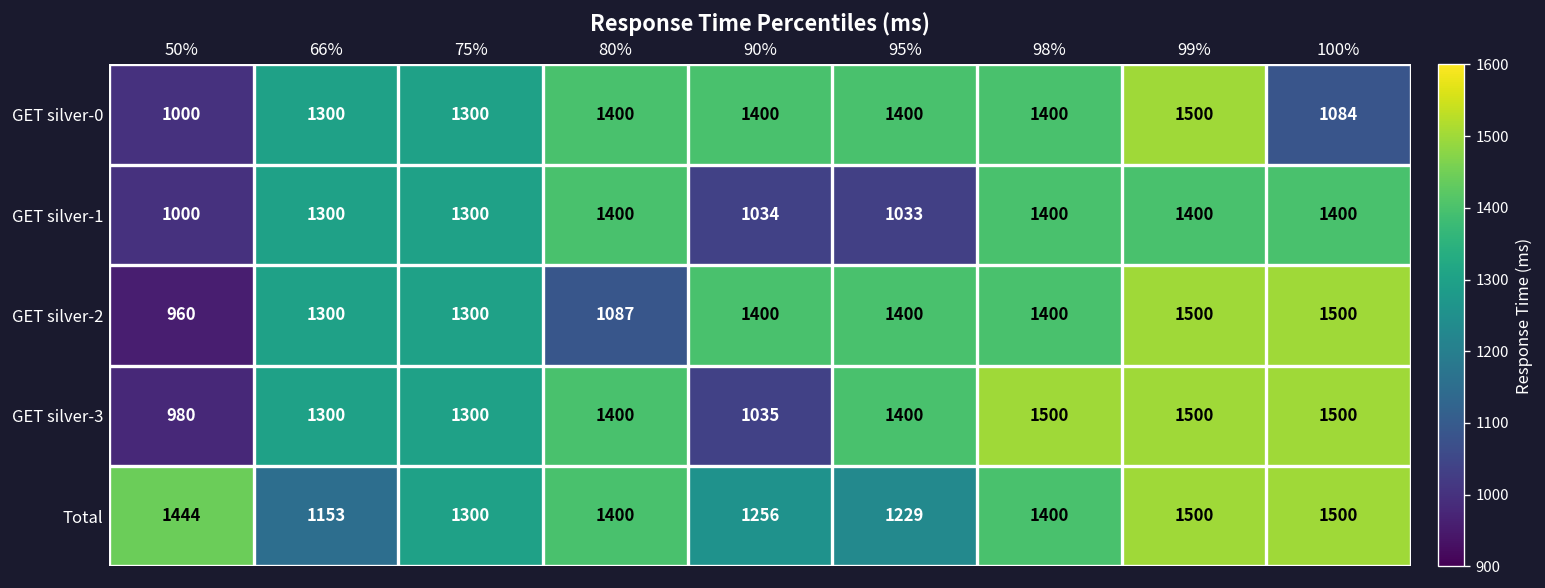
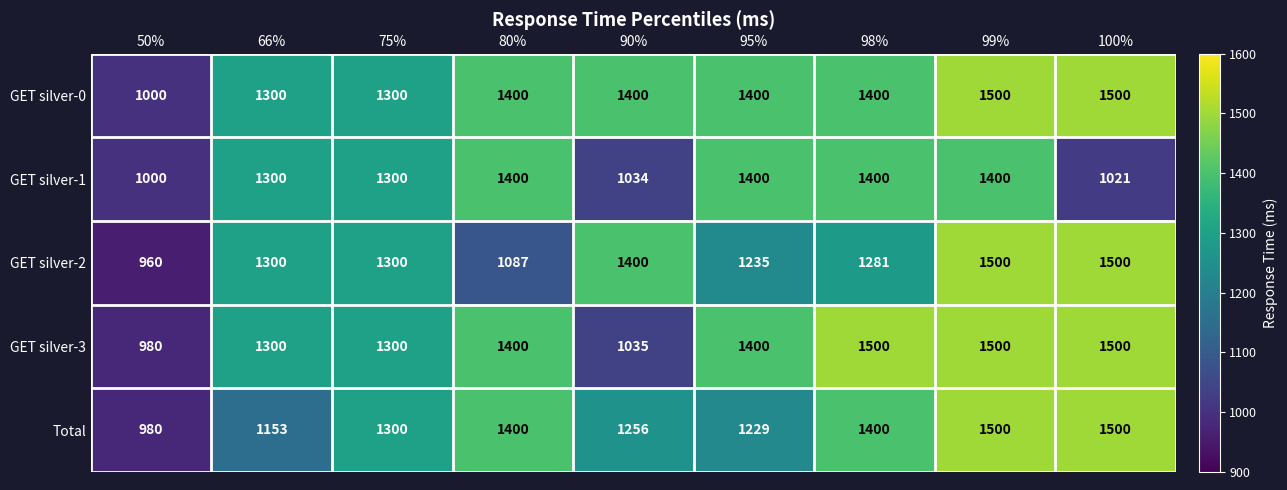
GET silver-0, 100%: 1084 -> 1500
GET silver-1, 95%: 1033 -> 1400
GET silver-1, 100%: 1400 -> 1021
GET silver-2, 95%: 1400 -> 1235
GET silver-2, 98%: 1400 -> 1281
Total, 50%: 1444 -> 980
